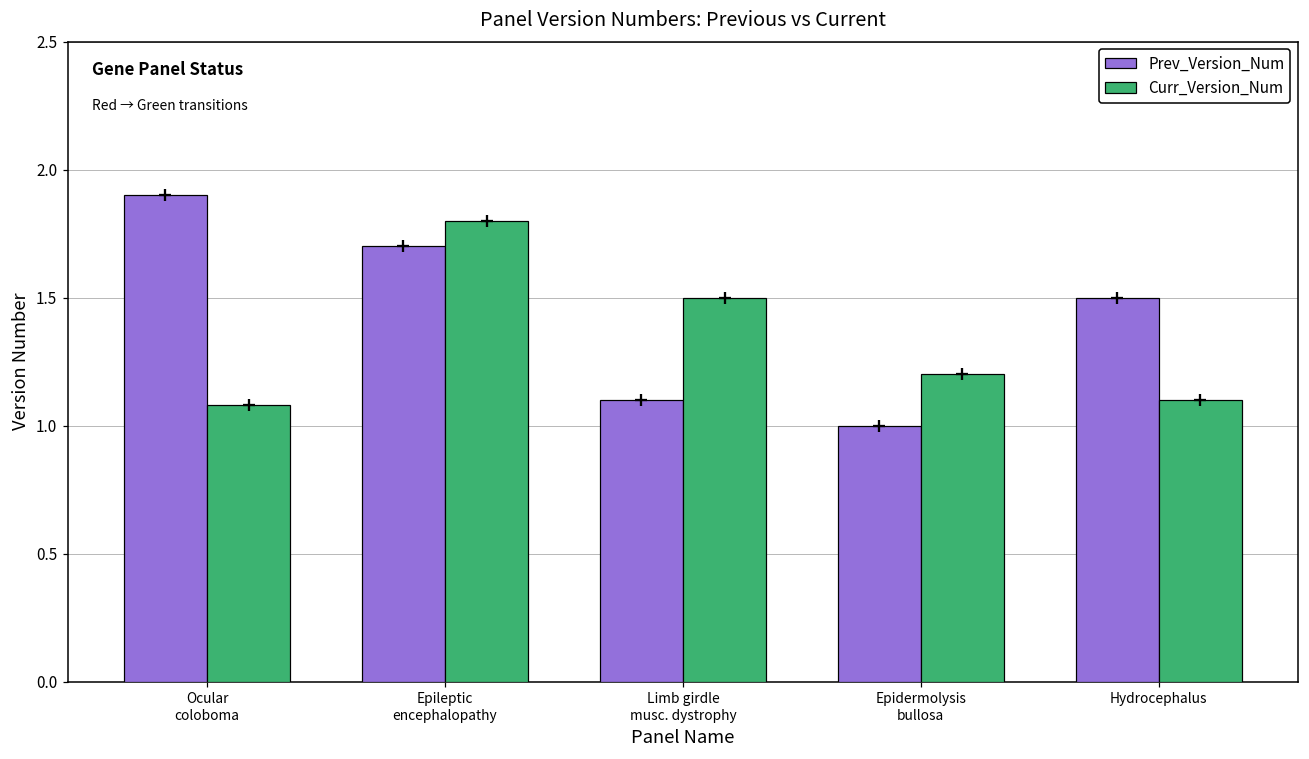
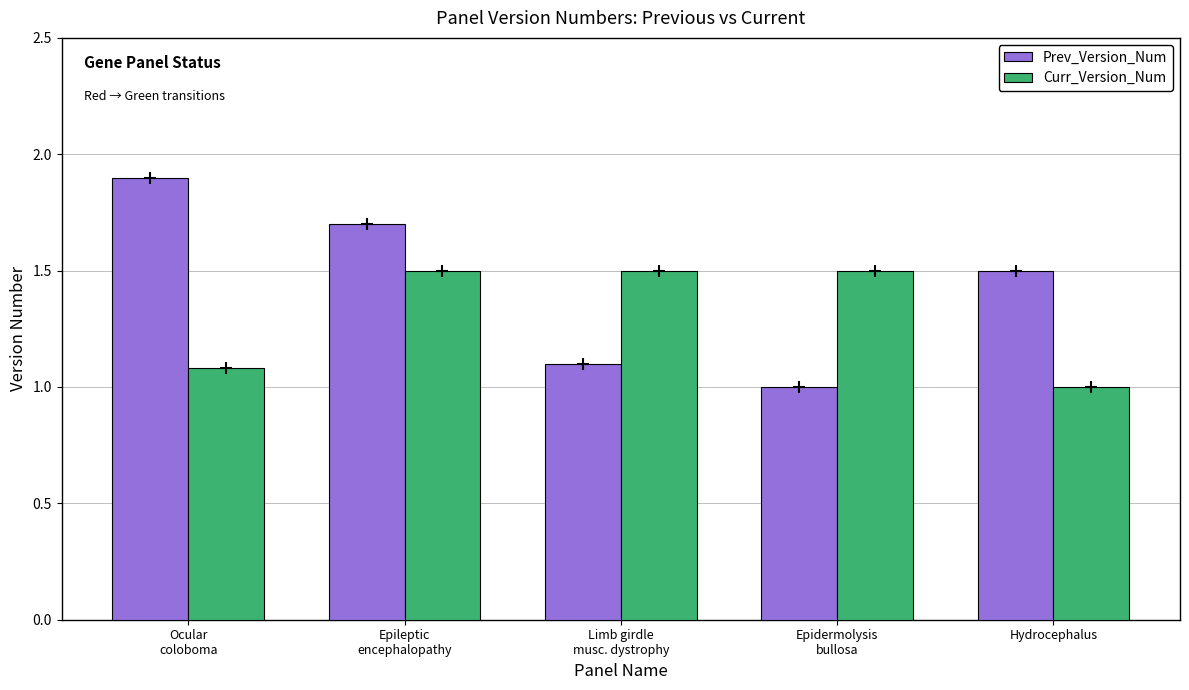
Curr_Version_Num, Epileptic encephalopathy: 1.8 -> 1.5
Curr_Version_Num, Epidermolysis bullosa: 1.2 -> 1.5
Curr_Version_Num, Hydrocephalus: 1.1 -> 1.0
